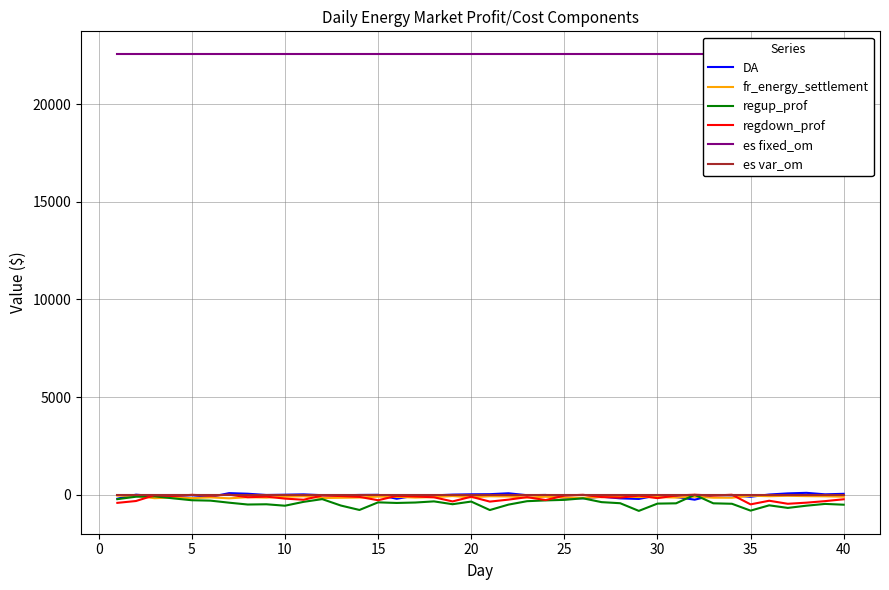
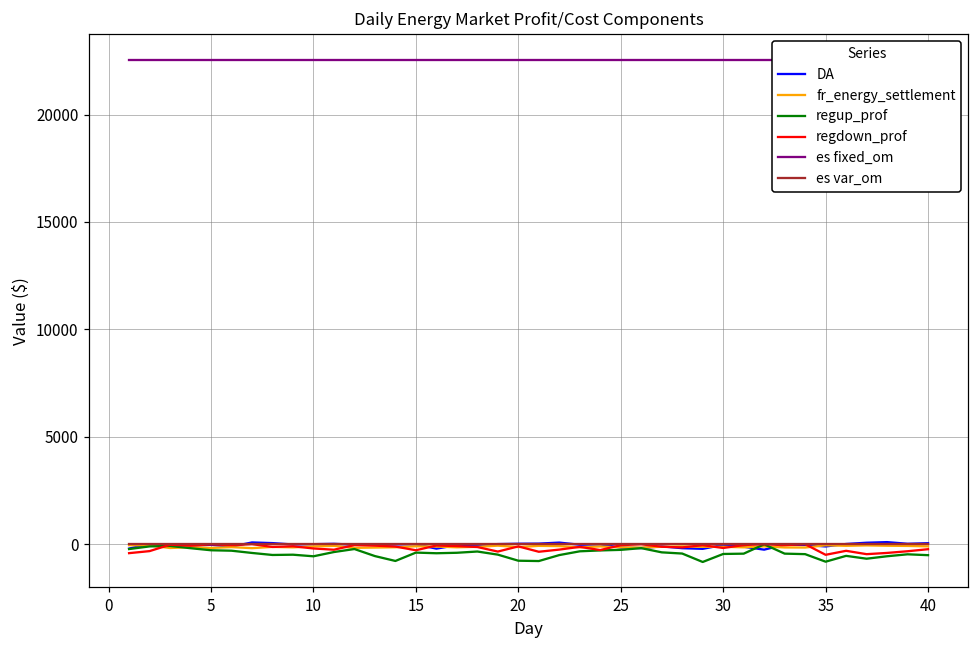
regup_prof, 20: -400 -> -800
